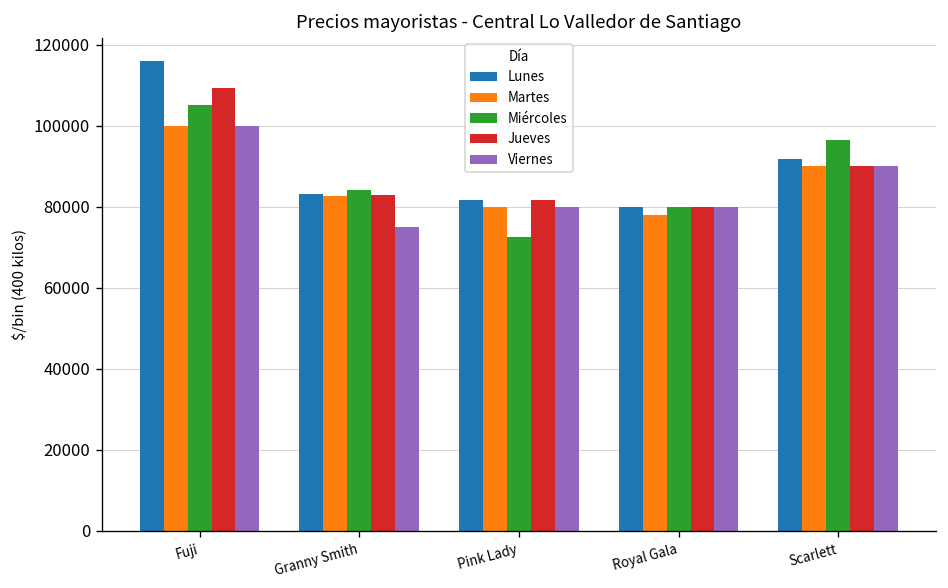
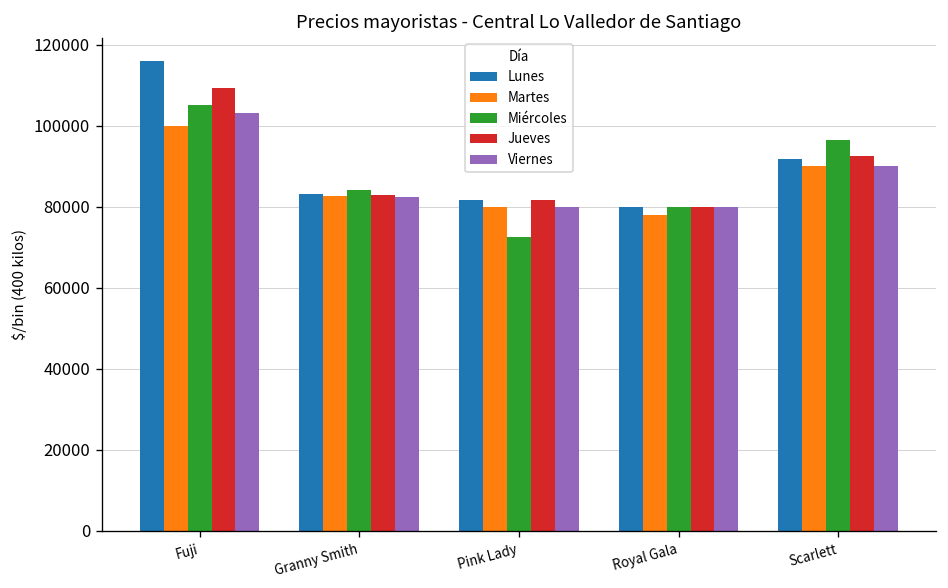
Viernes, Fuji: 100000 -> 103000
Viernes, Granny Smith: 75000 -> 82000
Jueves, Scarlett: 90000 -> 93000
